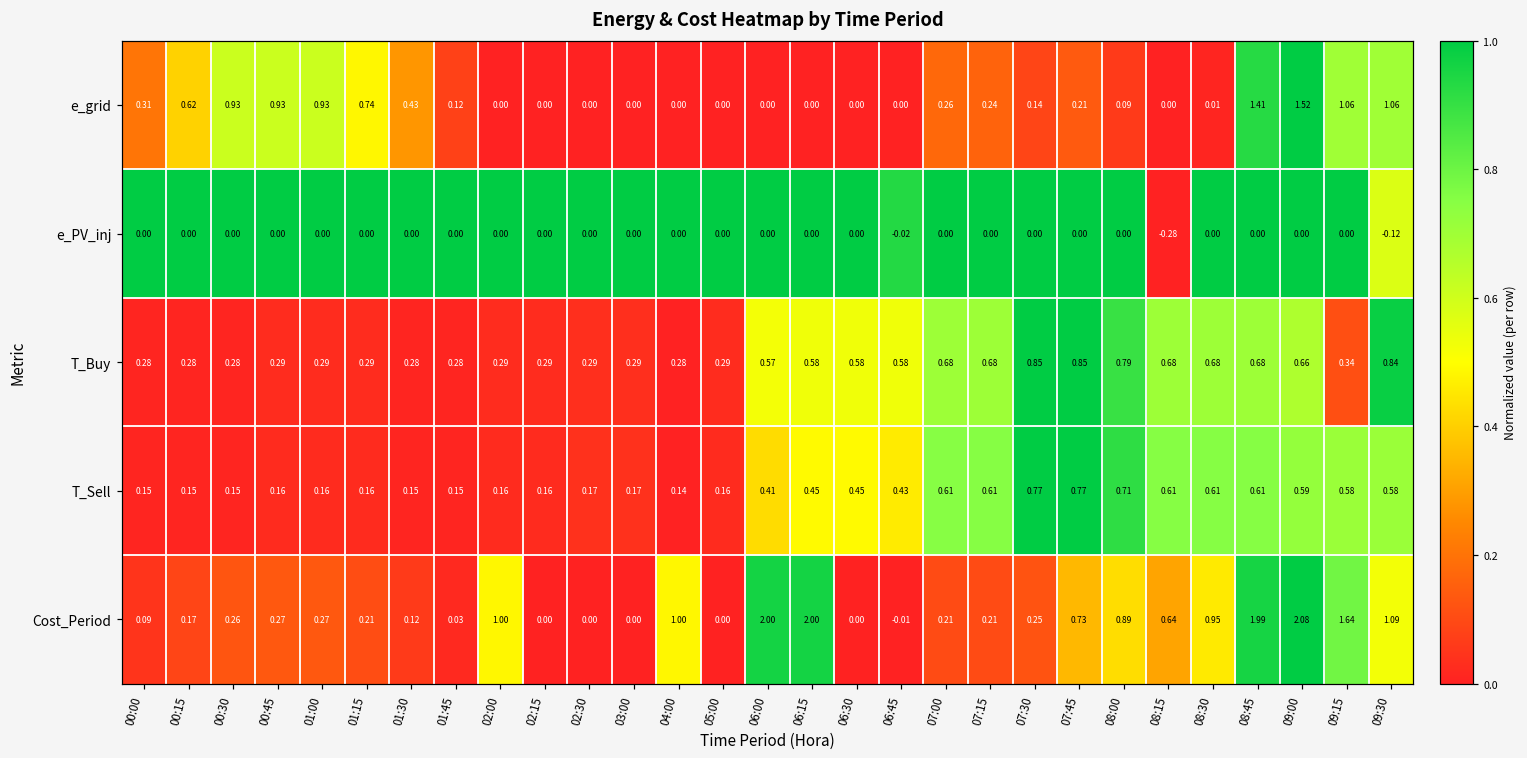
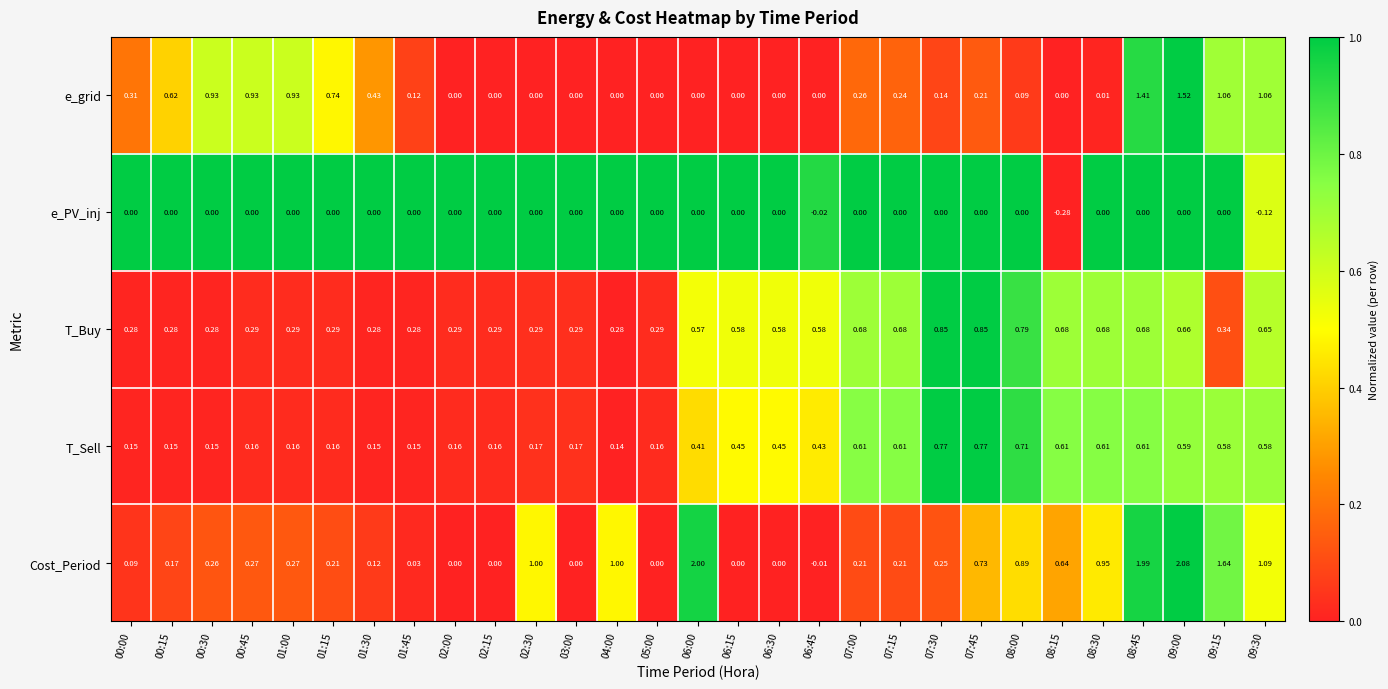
T_Buy, 09:30: 0.84 -> 0.65
Cost_Period, 02:00: 1.00 -> 0.00
Cost_Period, 02:30: 0.00 -> 1.00
Cost_Period, 06:15: 2.00 -> 0.00
